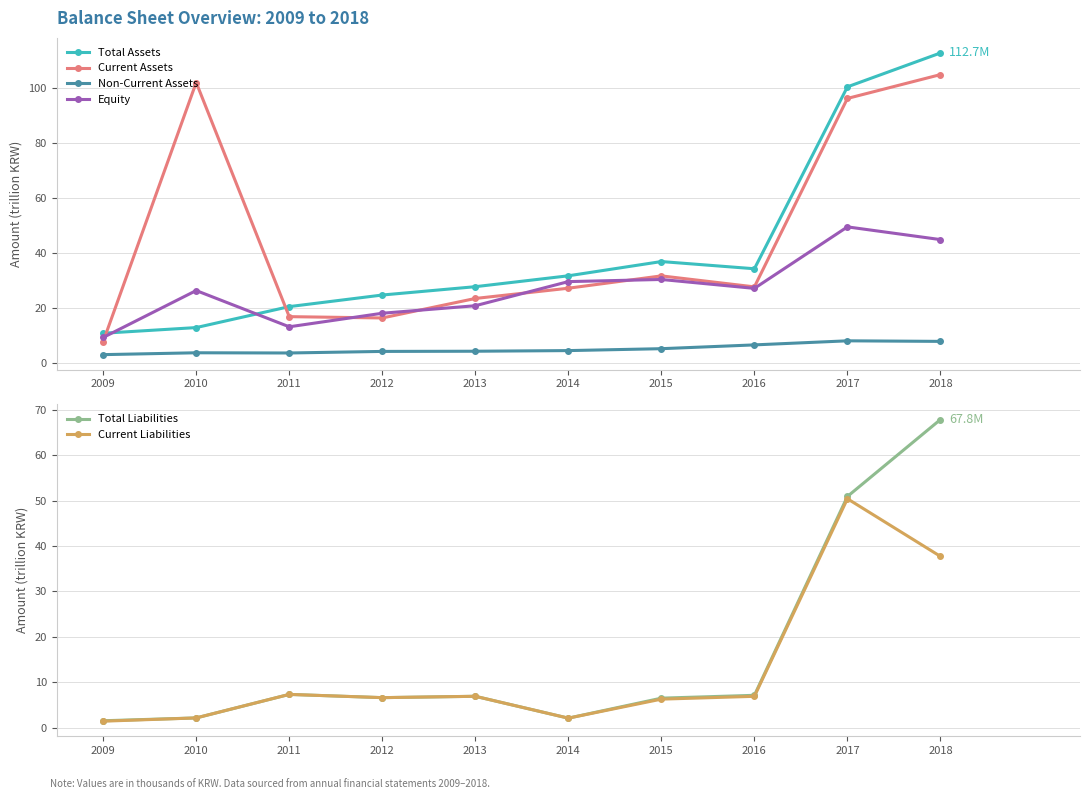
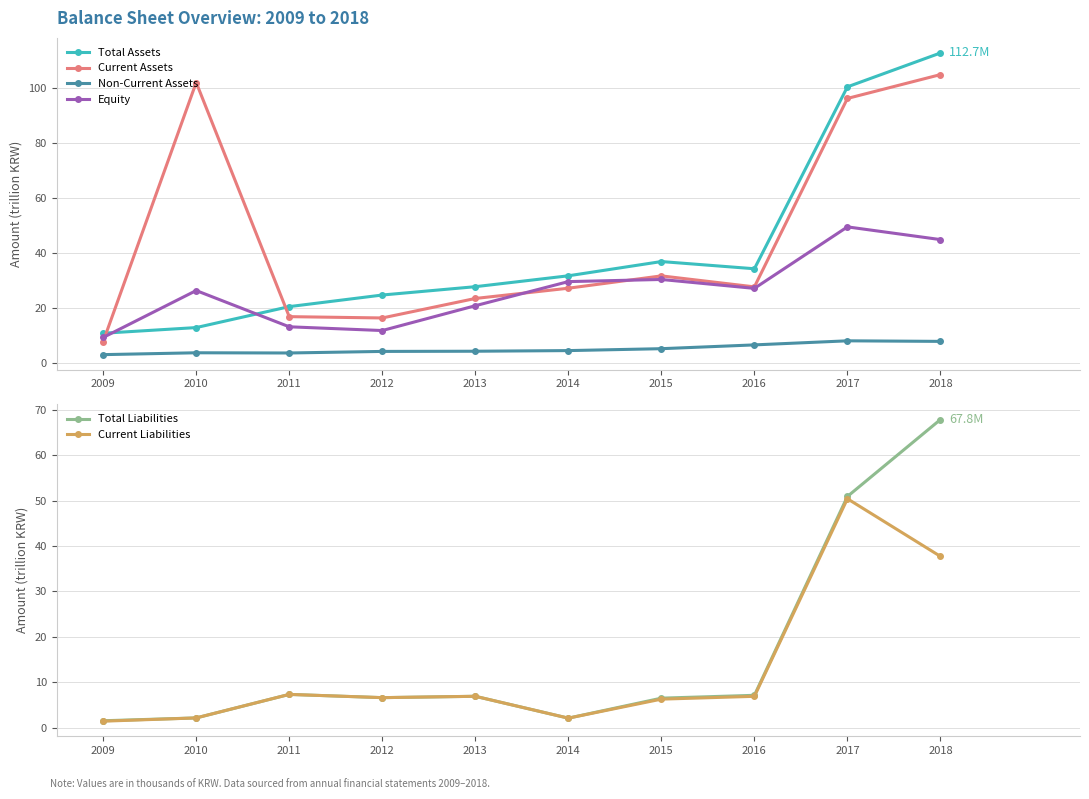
Balance Sheet Overview: 2009 to 2018, Equity, 2012: 18 -> 12
